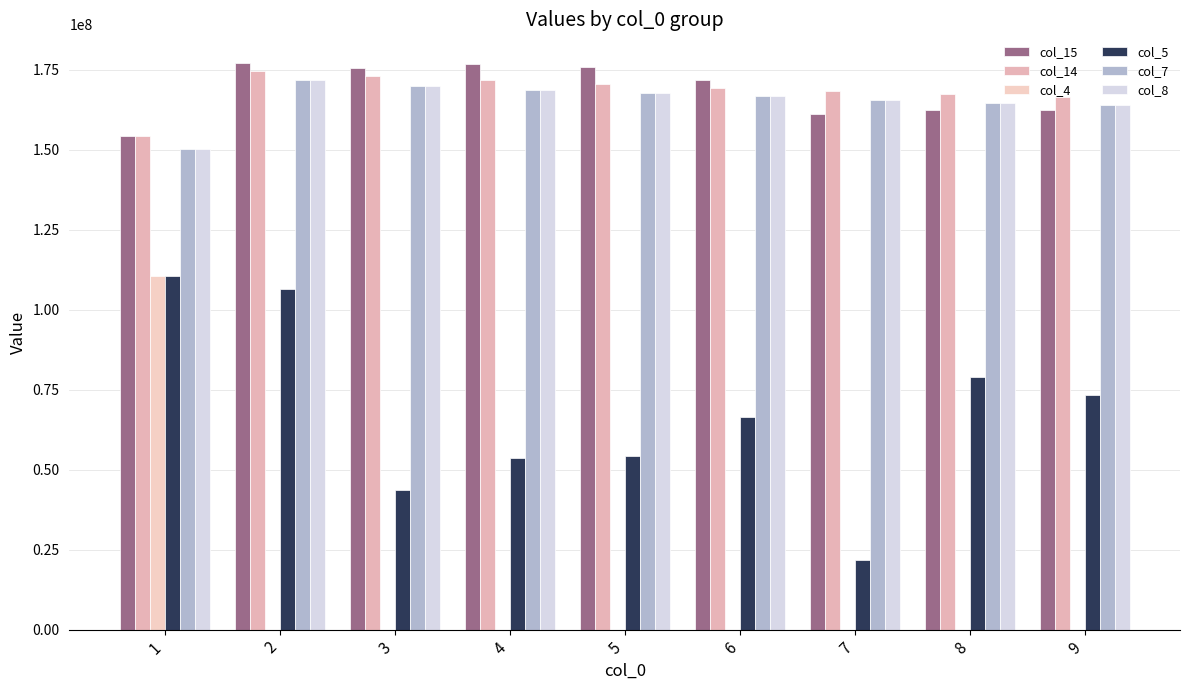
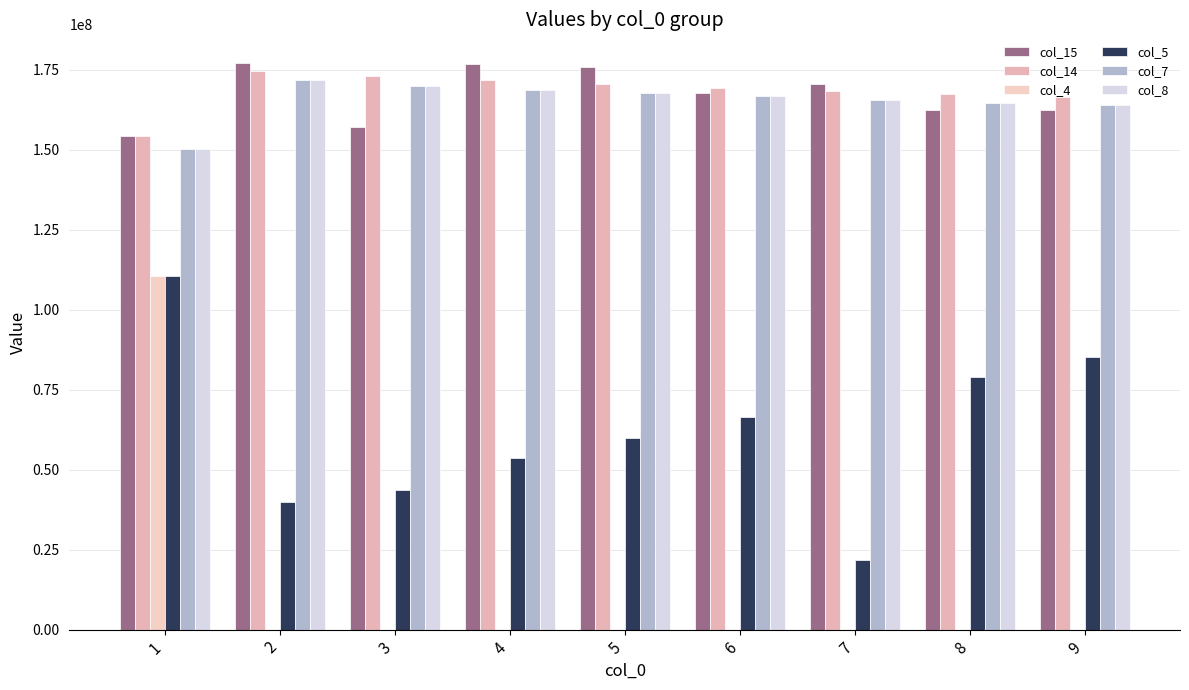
col_5, 2: 107000000 -> 40000000
col_15, 3: 176000000 -> 157000000
col_5, 5: 54000000 -> 60000000
col_15, 6: 172000000 -> 168000000
col_15, 7: 161000000 -> 171000000
col_5, 9: 73000000 -> 85000000
